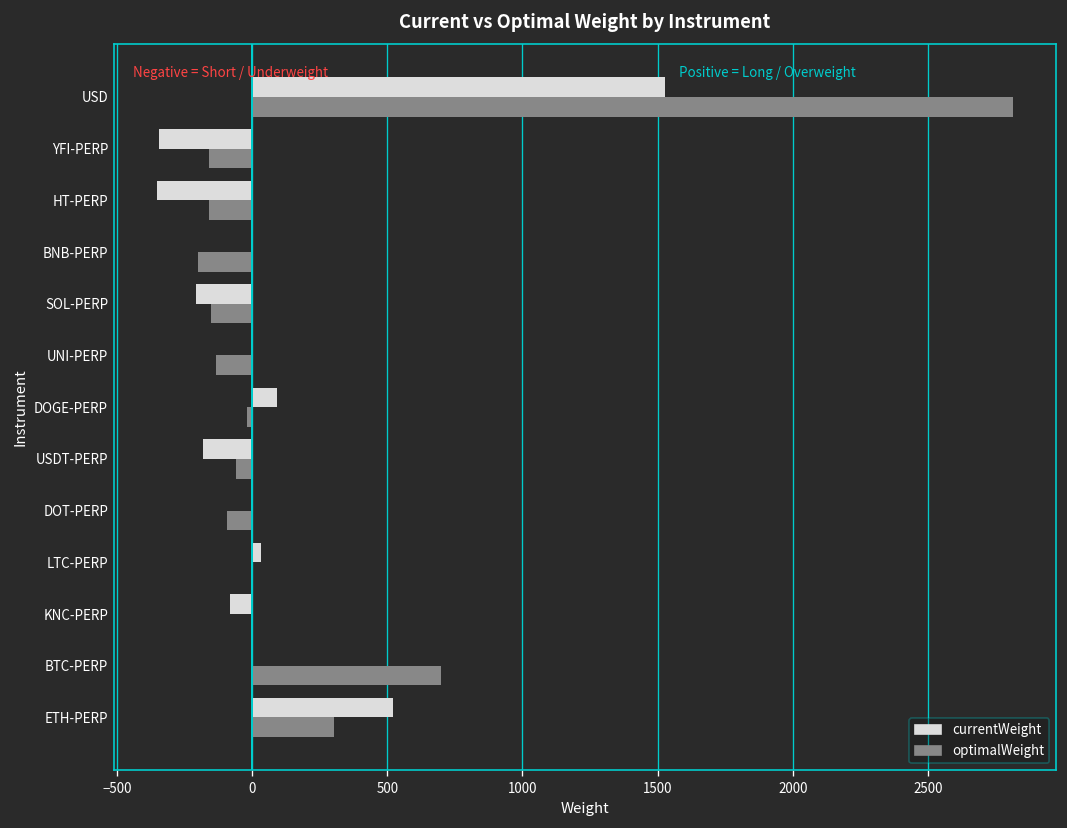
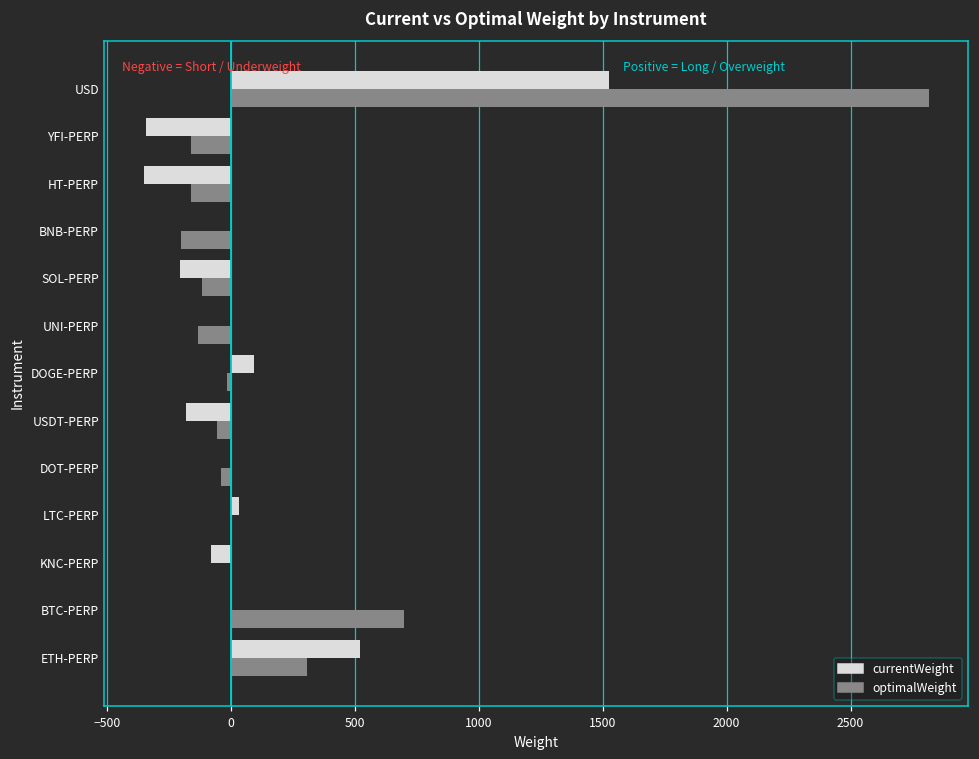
optimalWeight, SOL-PERP: -150 -> -120
optimalWeight, DOT-PERP: -90 -> -40
